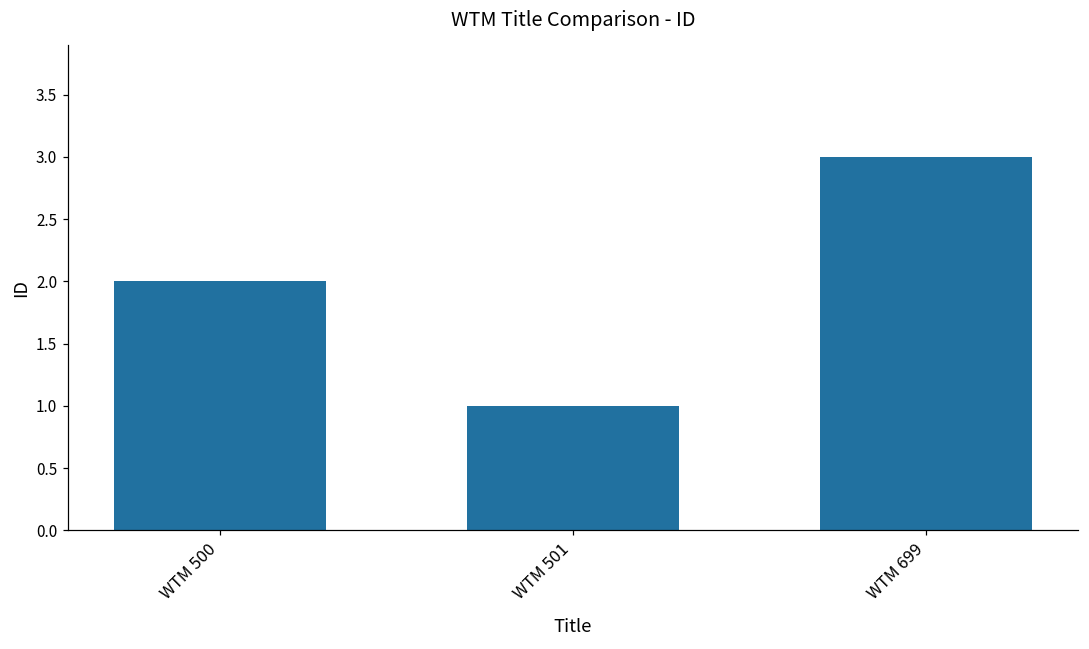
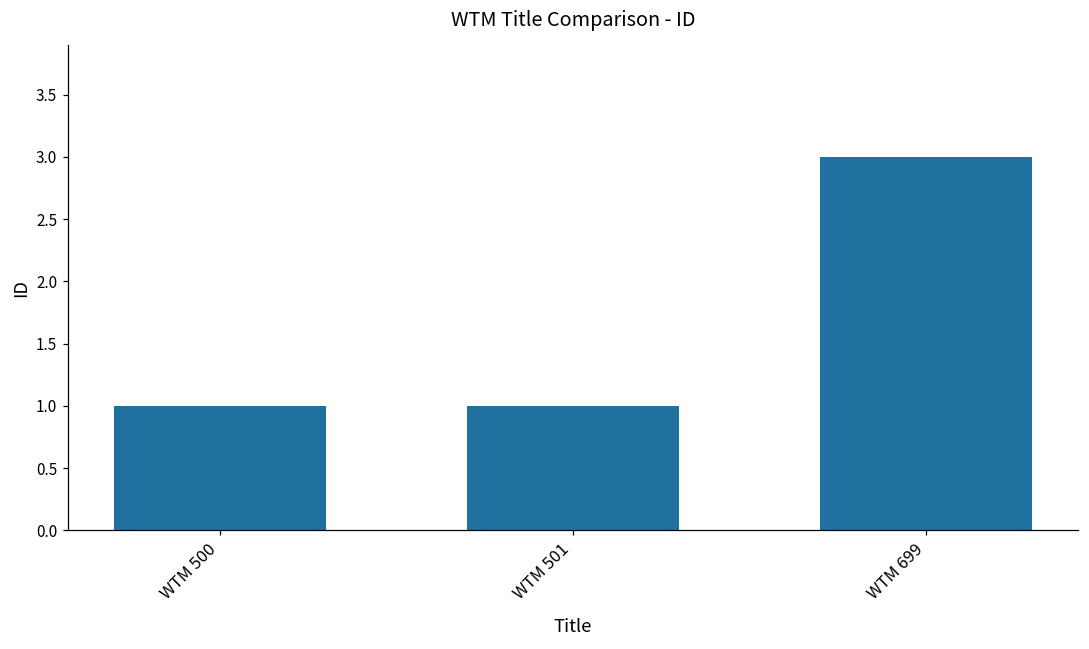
WTM 500: 2 -> 1
